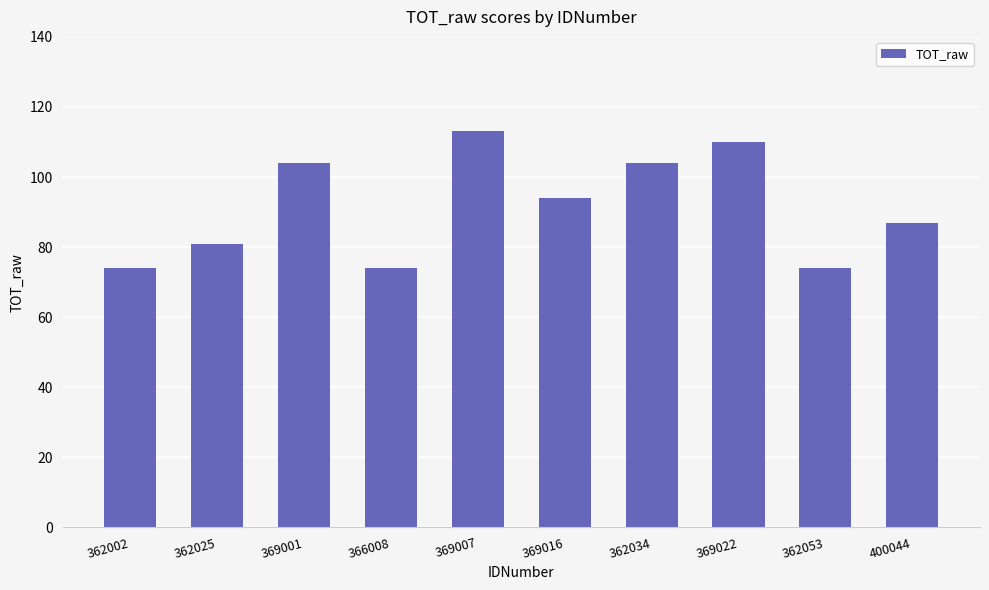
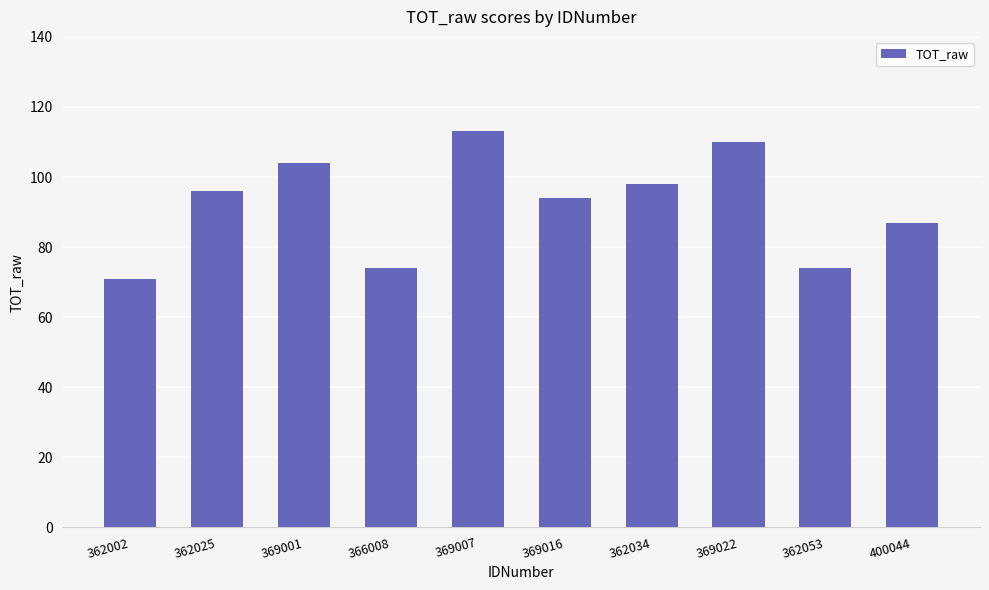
362002: 74 -> 71
362025: 81 -> 96
362034: 104 -> 98
